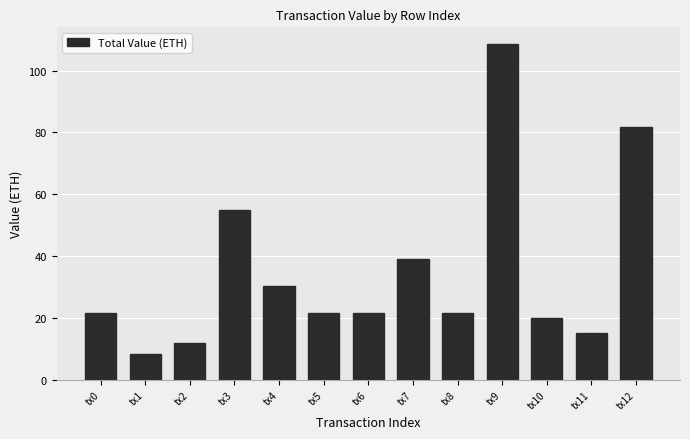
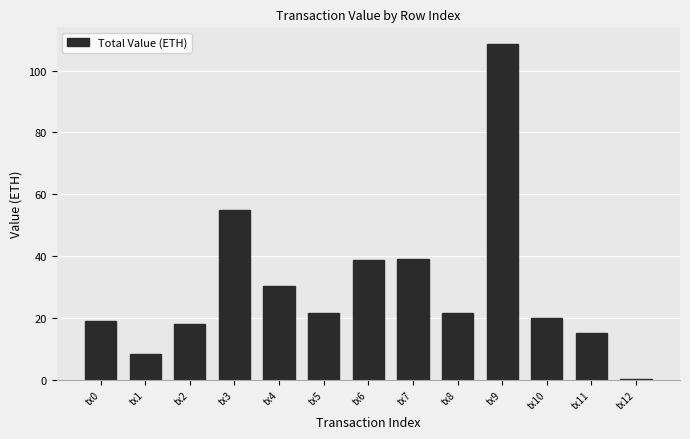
tx0: 22 -> 19
tx2: 12 -> 18
tx6: 22 -> 39
tx12: 82 -> 0
